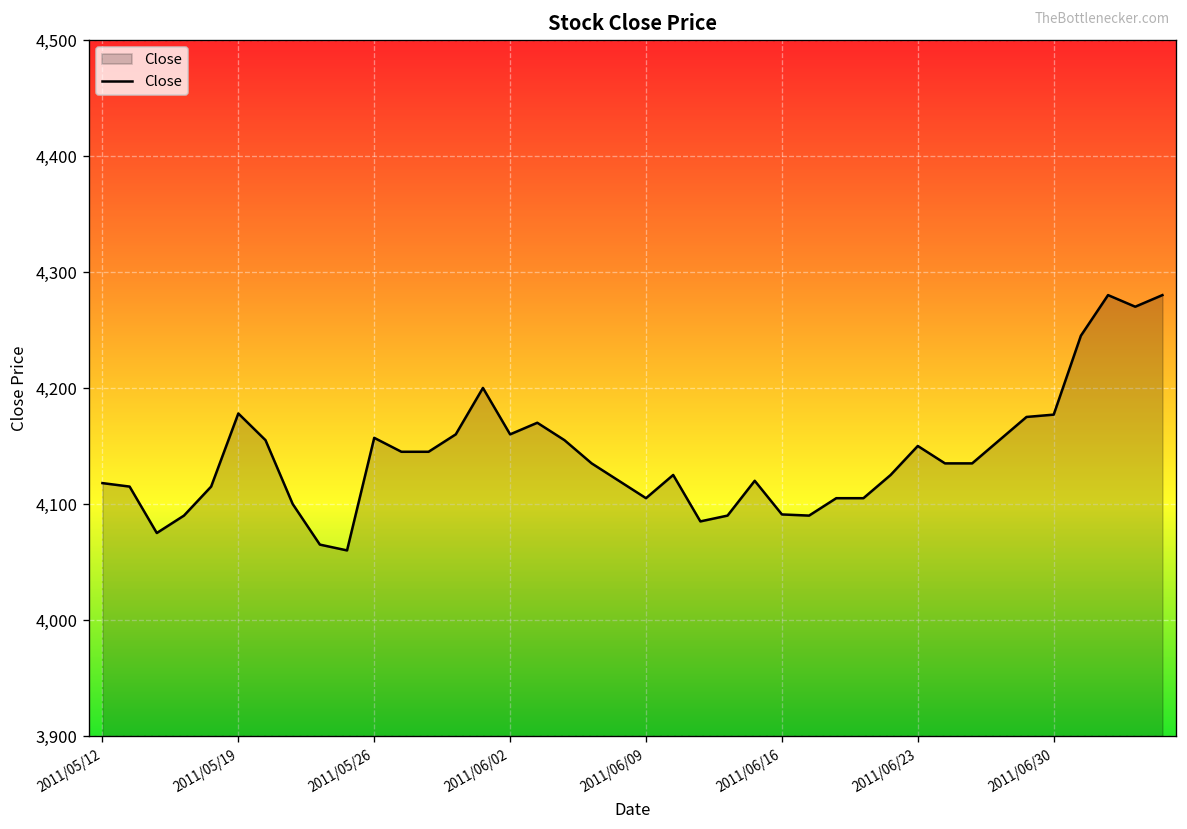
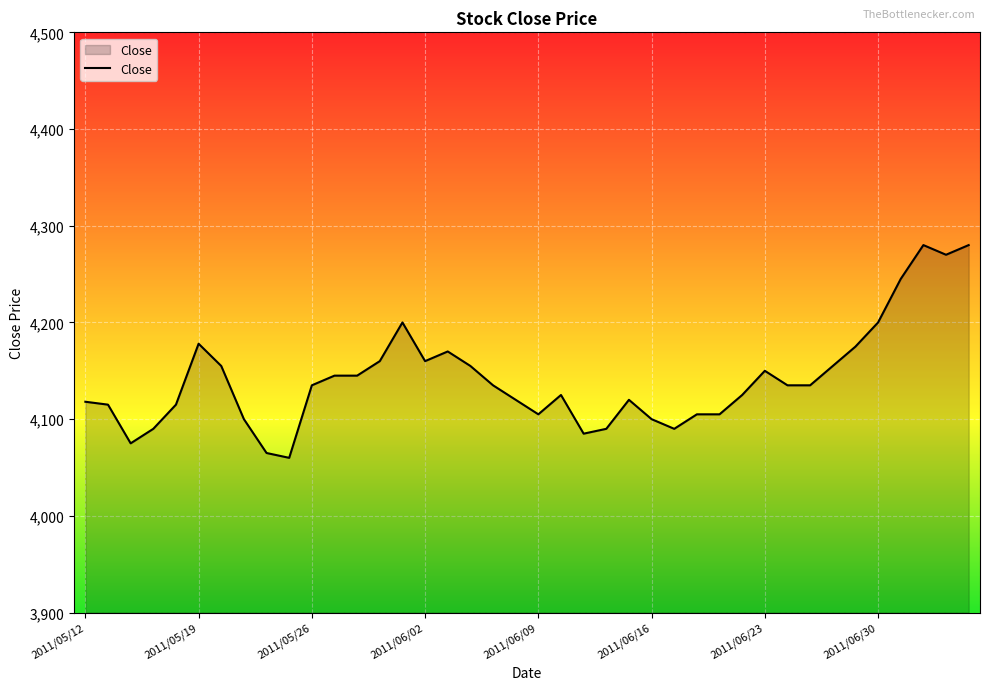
2011/05/26: 4,160 -> 4,140
2011/06/16: 4,090 -> 4,100
2011/06/30: 4,180 -> 4,200
